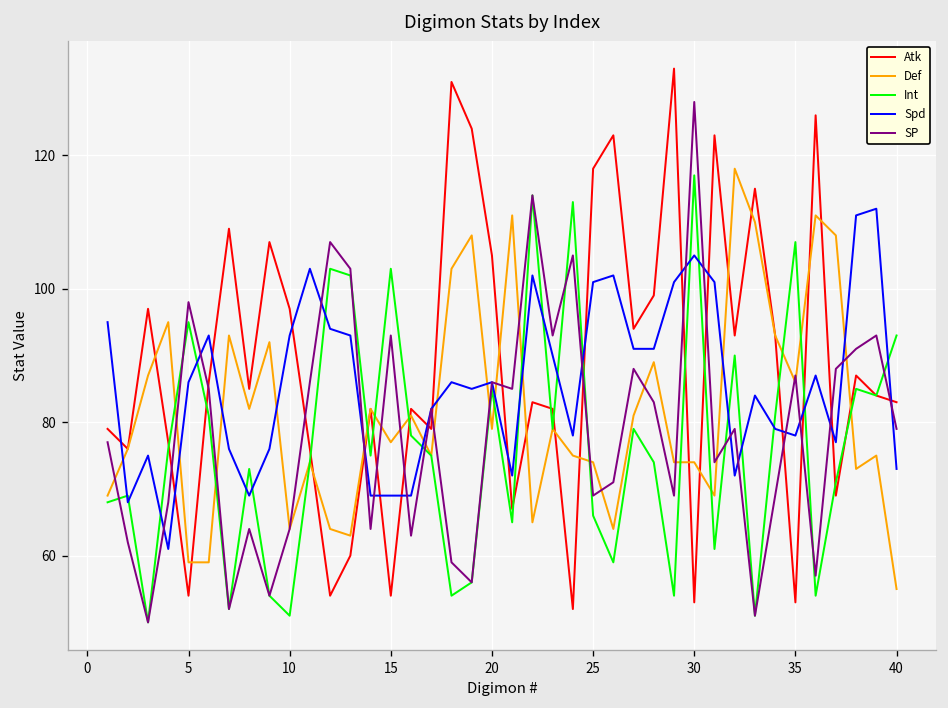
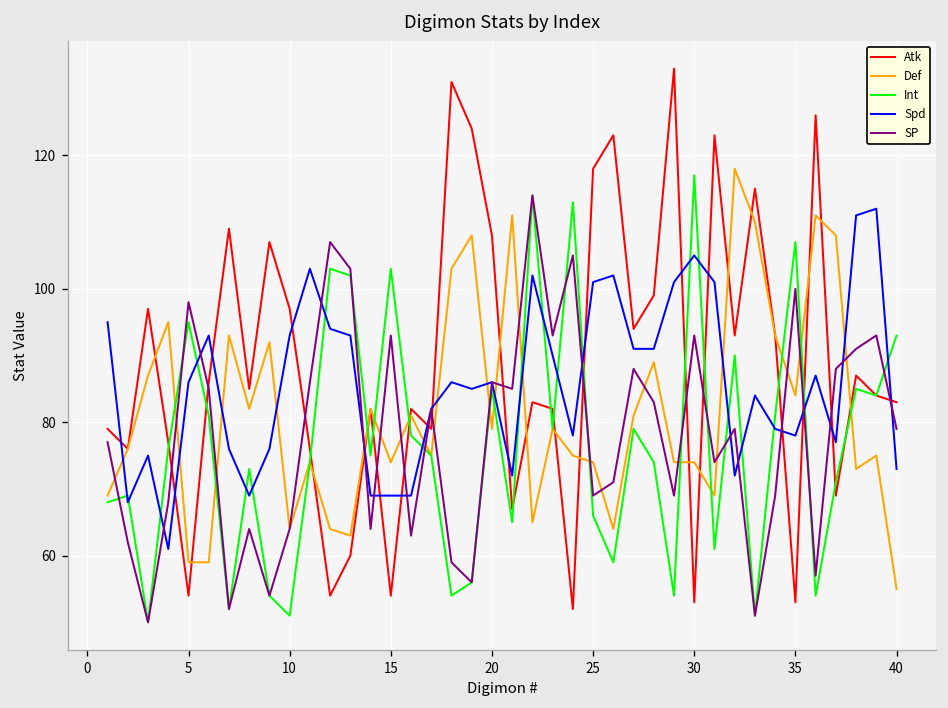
Def, 15: 77 -> 74
Atk, 20: 105 -> 108
SP, 30: 128 -> 93
Def, 35: 86 -> 84
SP, 35: 87 -> 100
